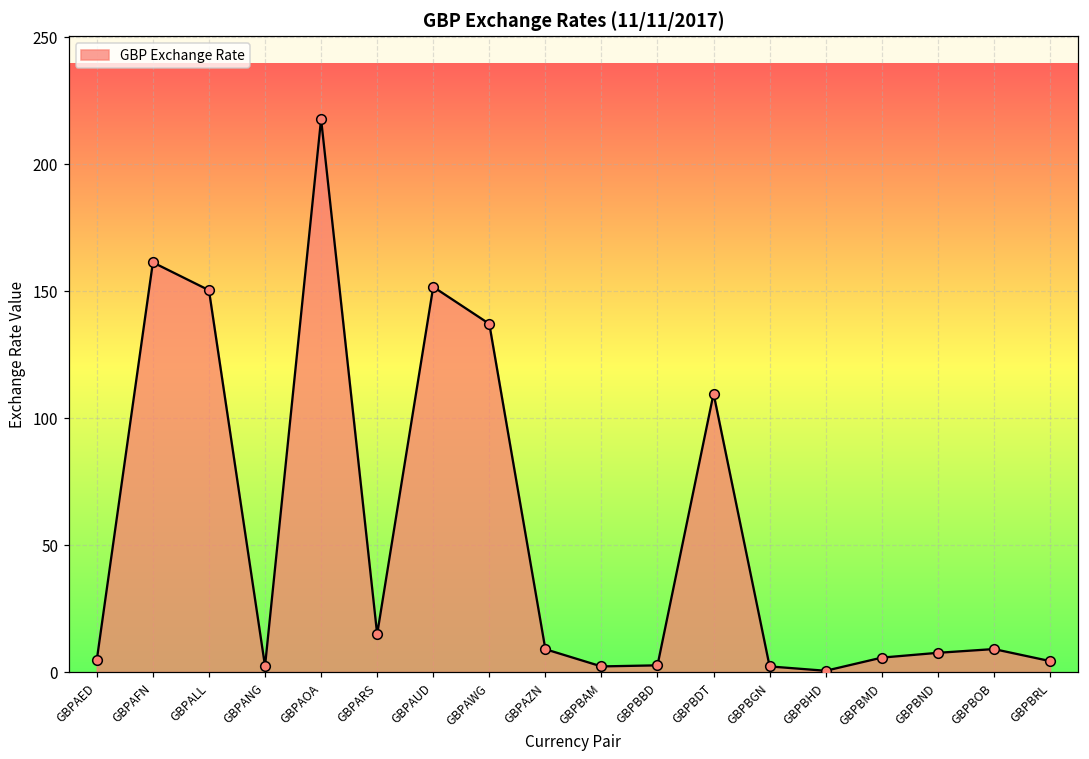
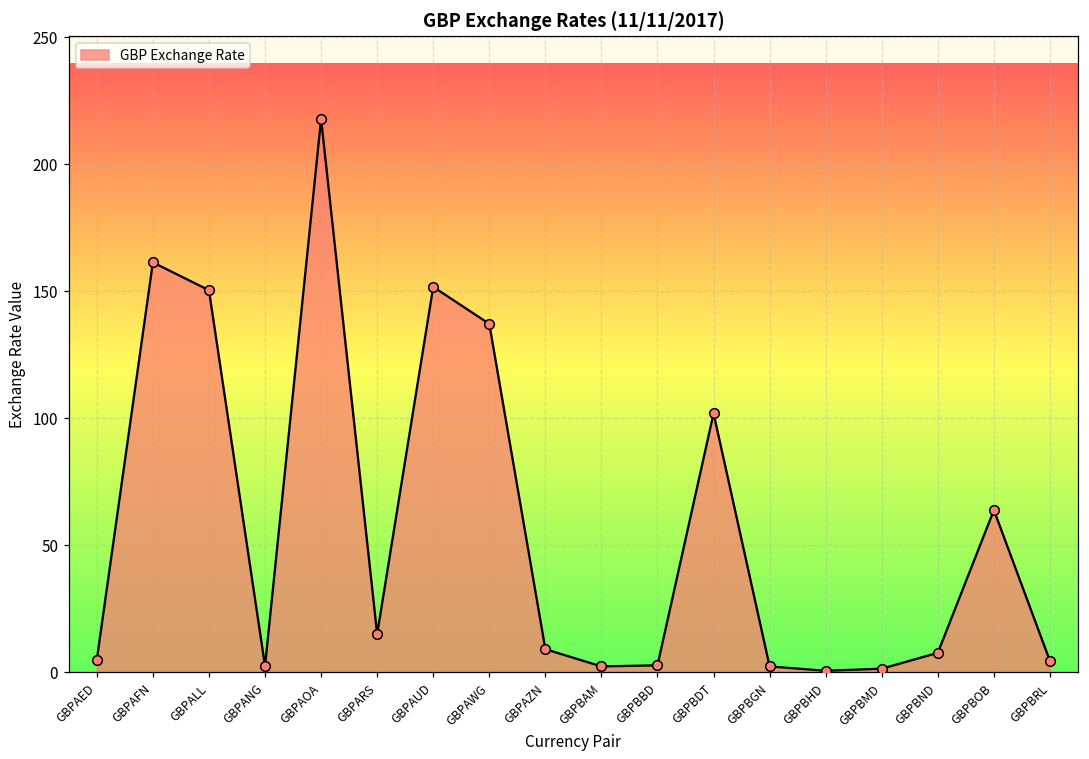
GBPBDT: 110 -> 102
GBPBMD: 6 -> 1
GBPBOB: 9 -> 64
